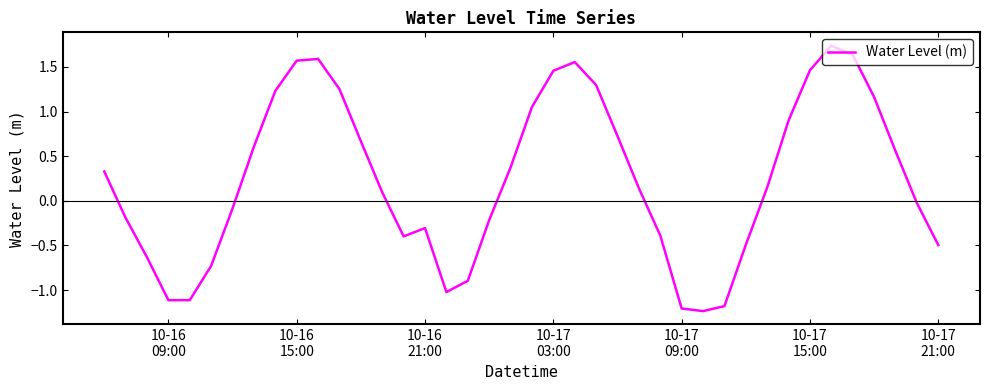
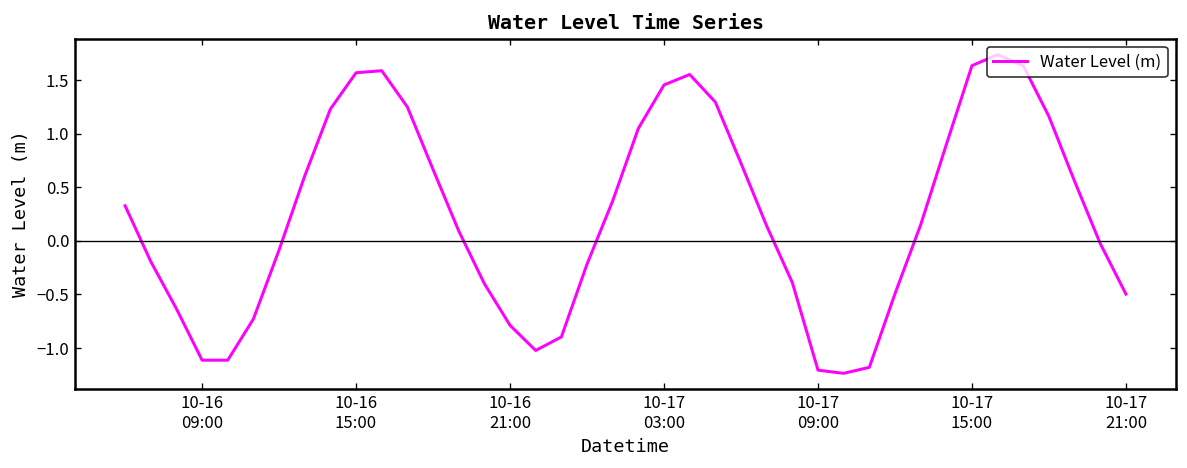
10-16 21:00: -0.3 -> -0.8
10-17 15:00: 1.5 -> 1.6
